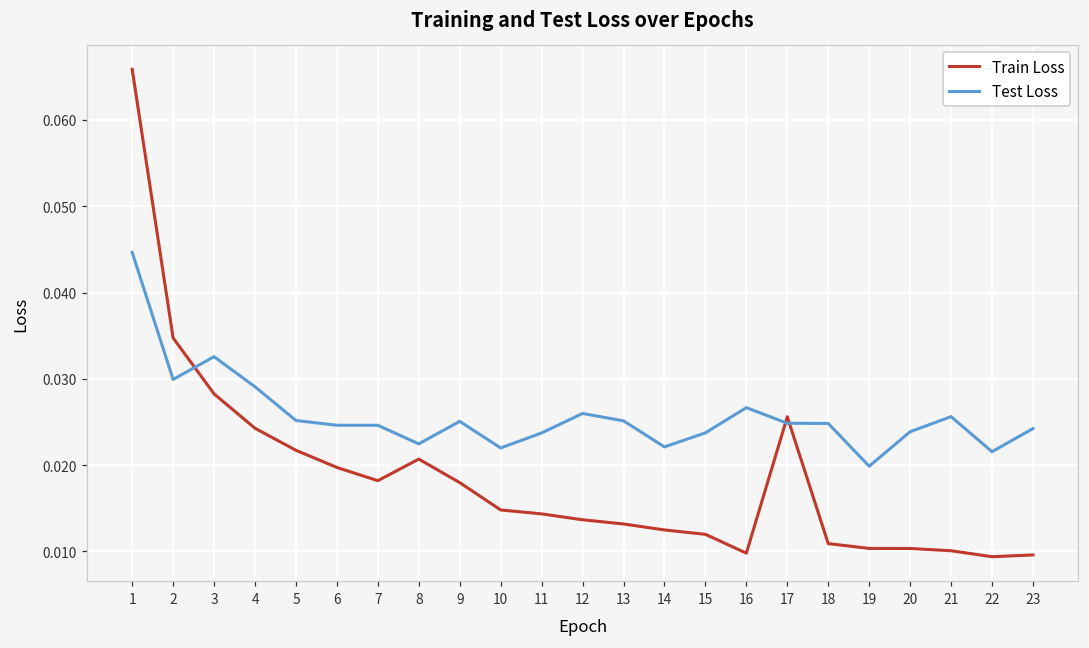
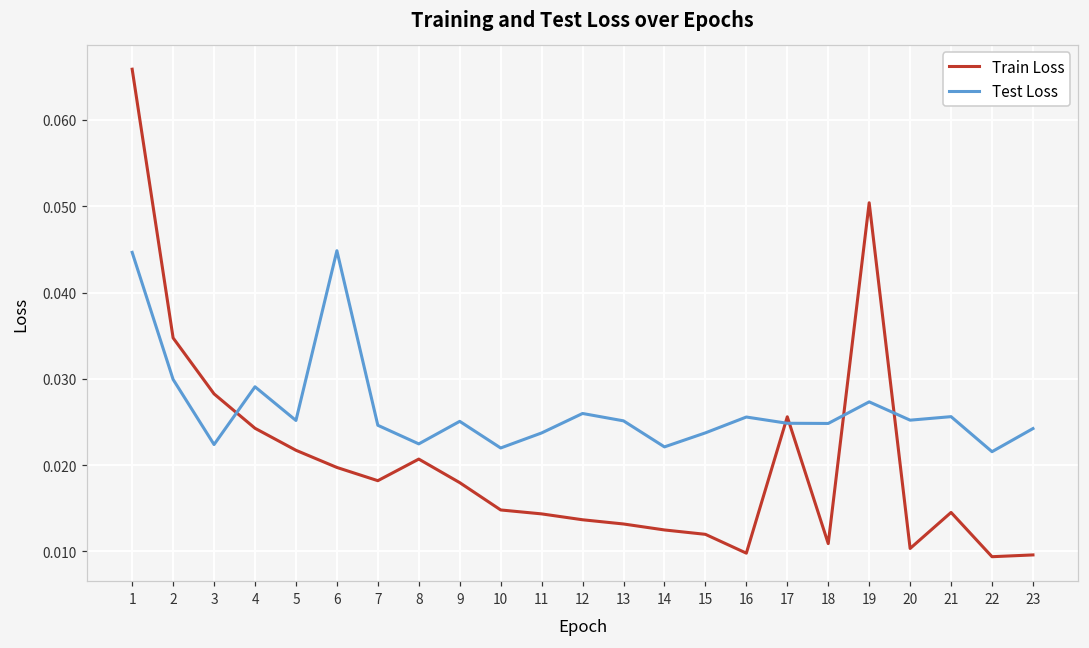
Test Loss, 3: 0.033 -> 0.022
Test Loss, 6: 0.025 -> 0.045
Test Loss, 16: 0.027 -> 0.026
Train Loss, 19: 0.010 -> 0.050
Test Loss, 19: 0.020 -> 0.027
Test Loss, 20: 0.024 -> 0.025
Train Loss, 21: 0.010 -> 0.015
